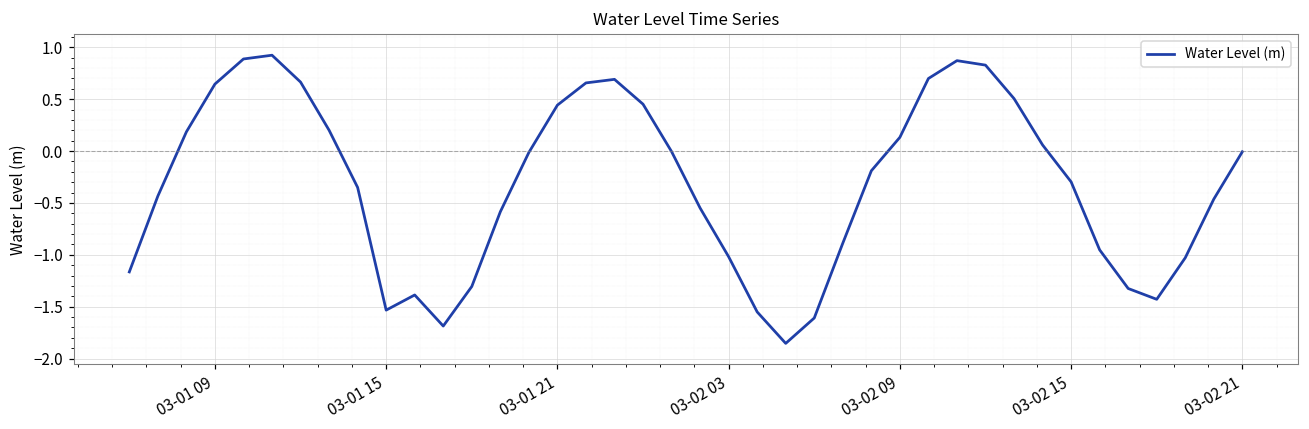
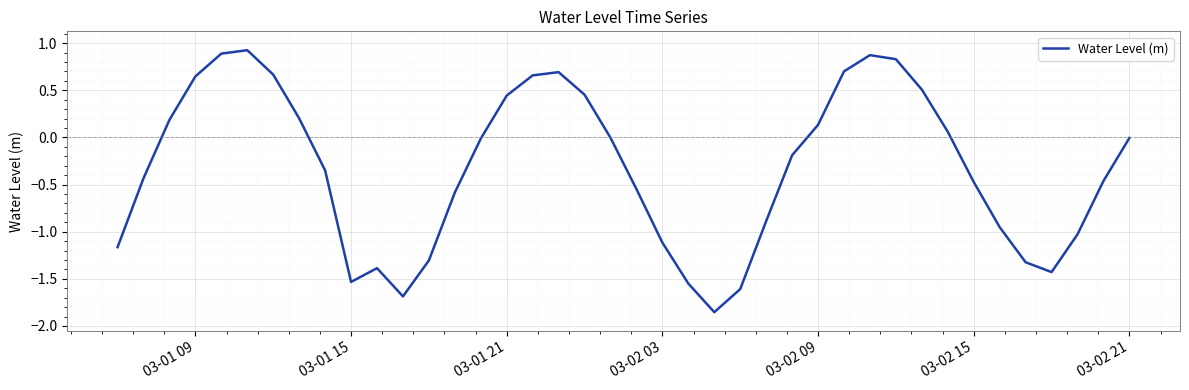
03-02 03: -1.0 -> -1.1
03-02 15: -0.3 -> -0.5
